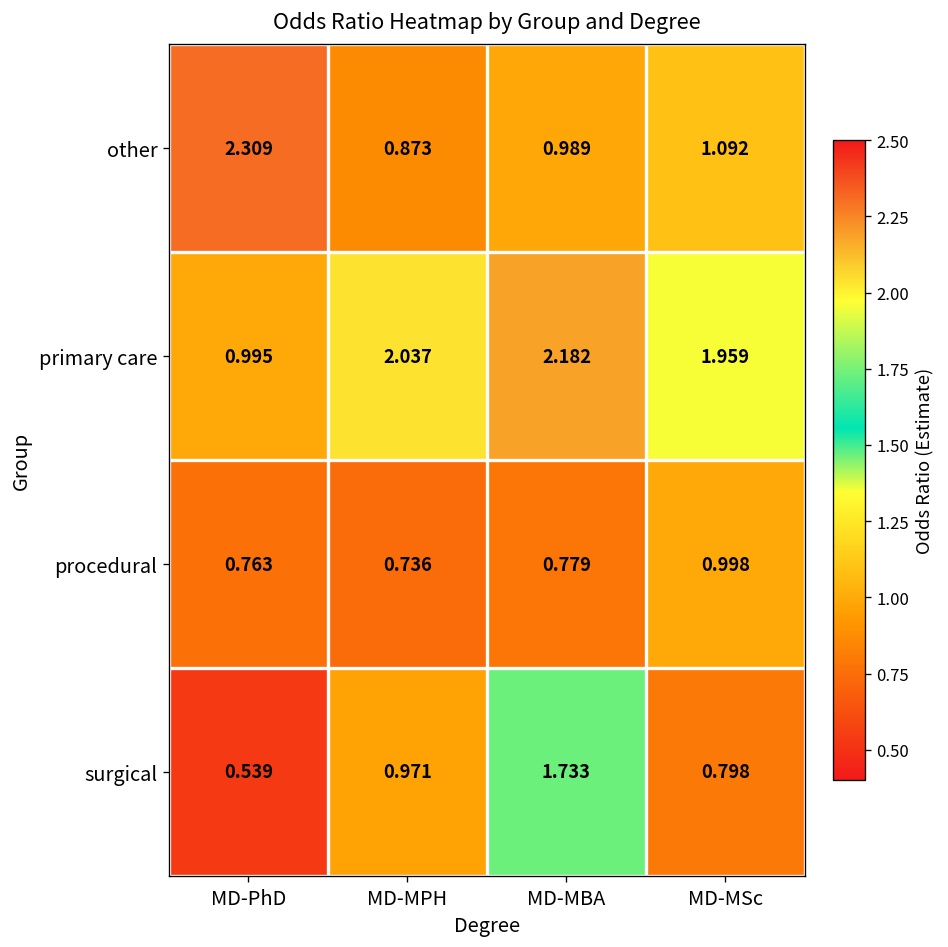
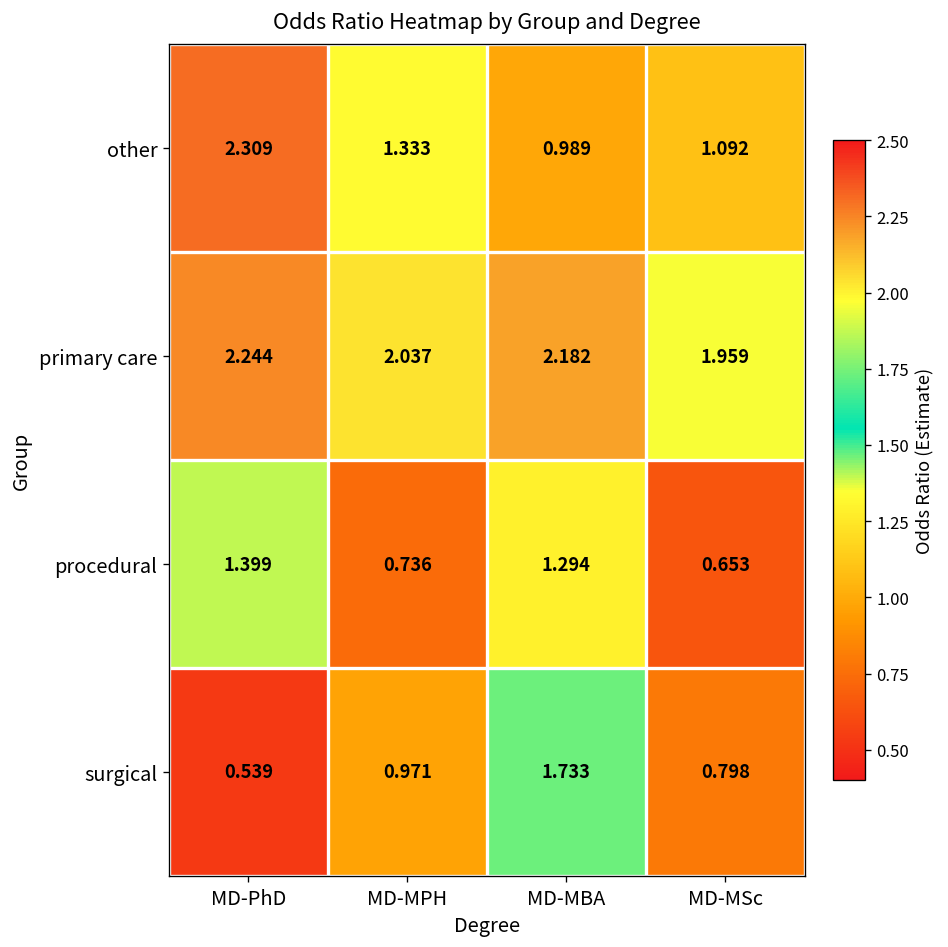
other, MD-MPH: 0.873 -> 1.333
primary care, MD-PhD: 0.995 -> 2.244
procedural, MD-PhD: 0.763 -> 1.399
procedural, MD-MBA: 0.779 -> 1.294
procedural, MD-MSc: 0.998 -> 0.653
